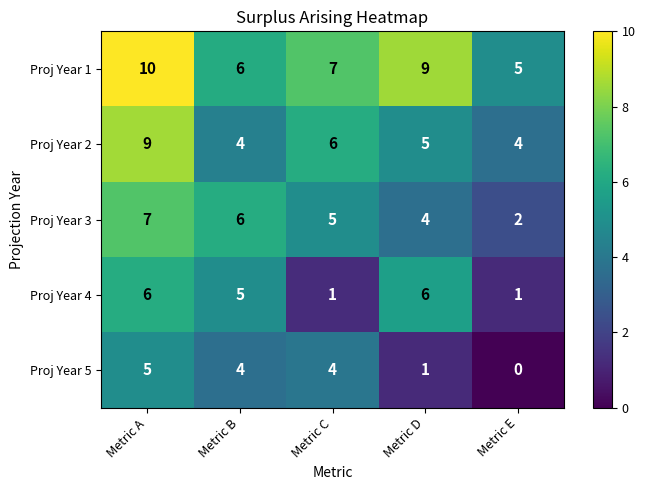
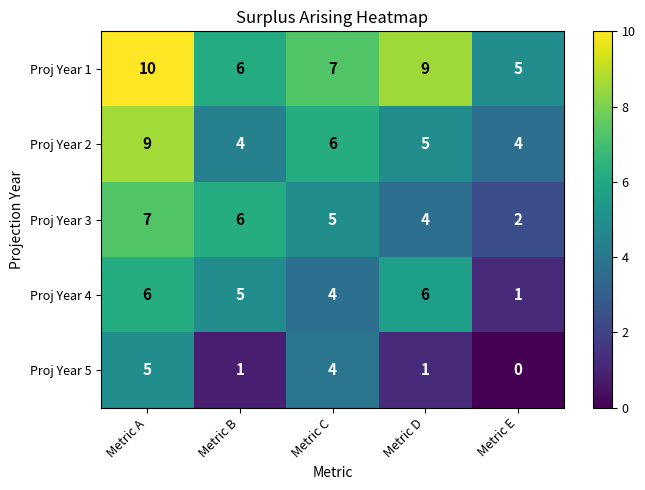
Proj Year 4, Metric C: 1 -> 4
Proj Year 5, Metric B: 4 -> 1
